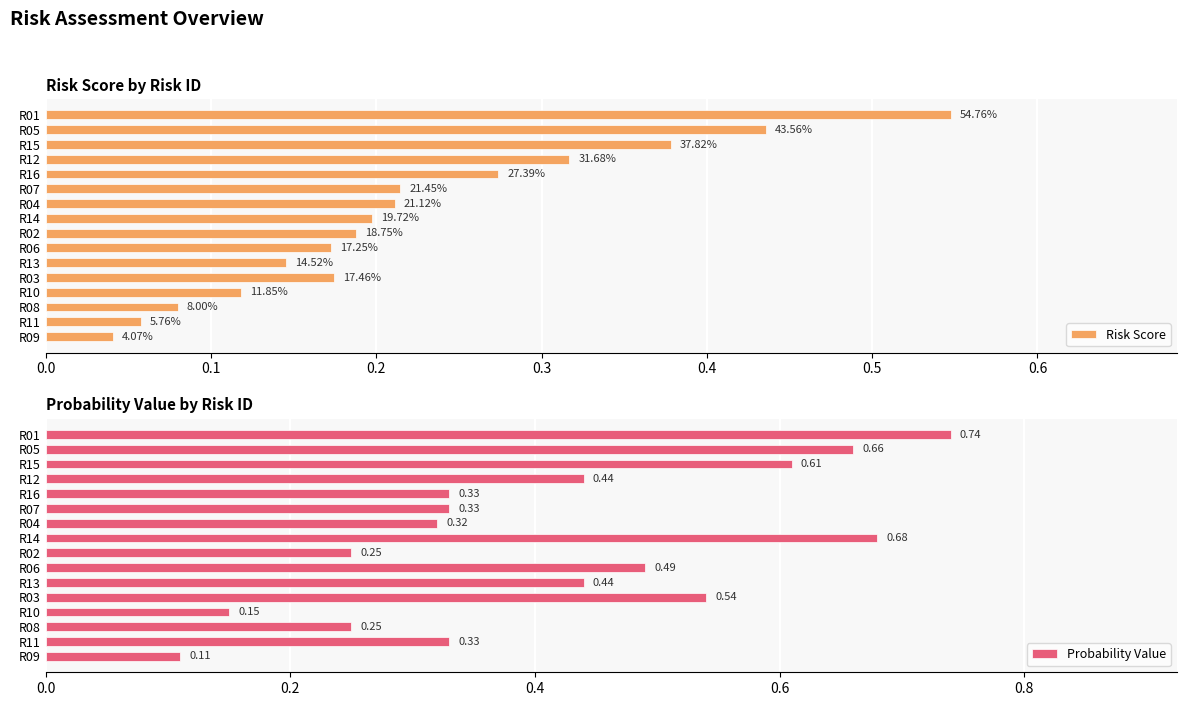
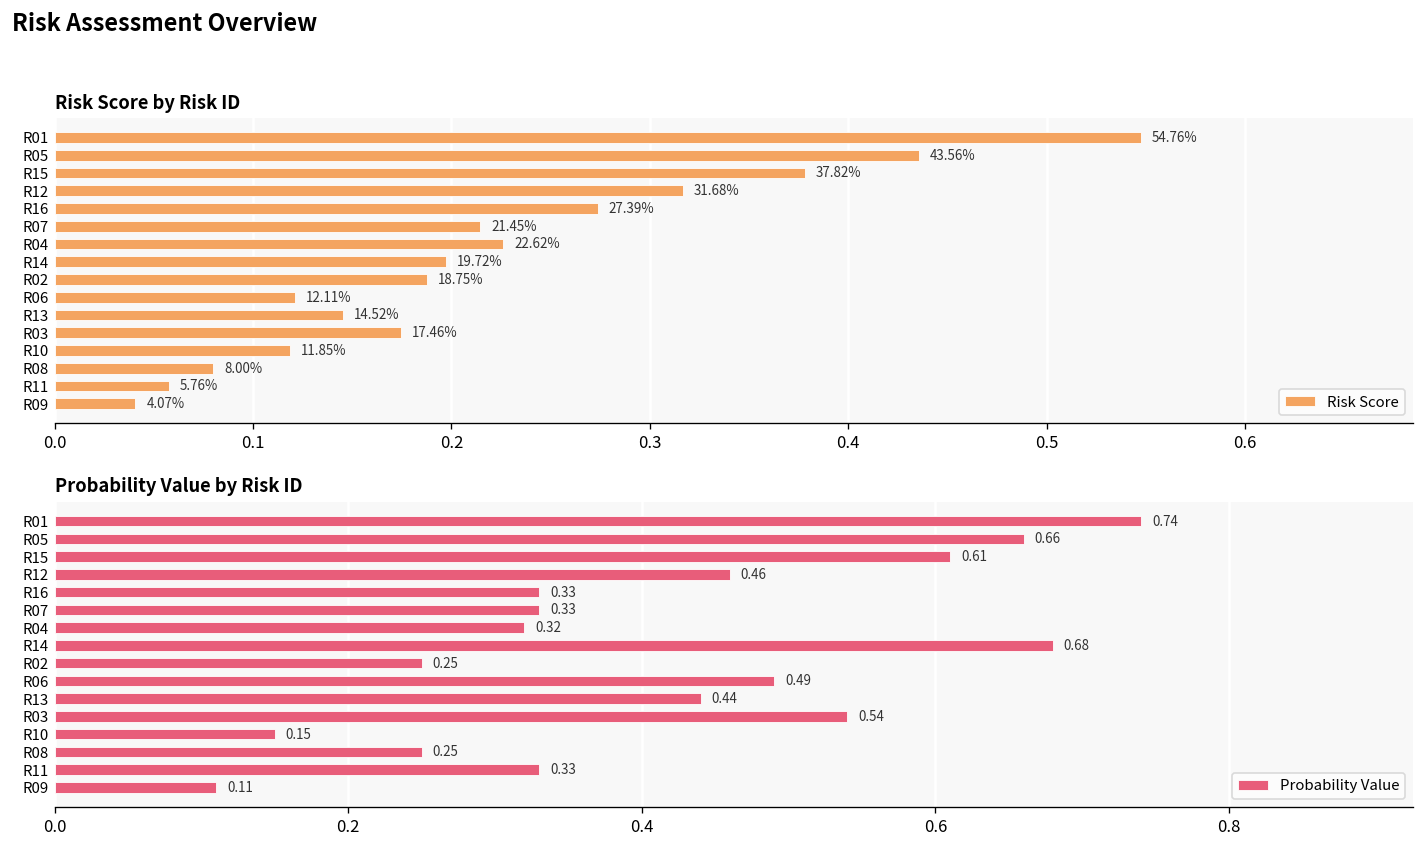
Risk Score by Risk ID, R04: 21.12% -> 22.62%
Risk Score by Risk ID, R06: 17.25% -> 12.11%
Probability Value by Risk ID, R12: 0.44 -> 0.46
